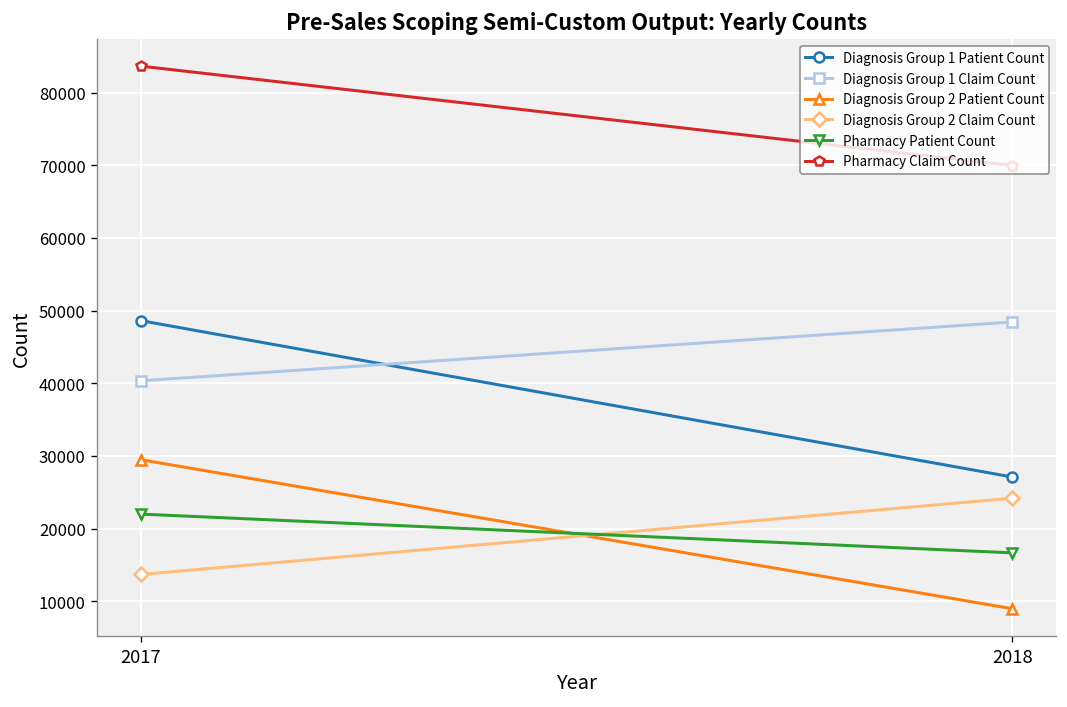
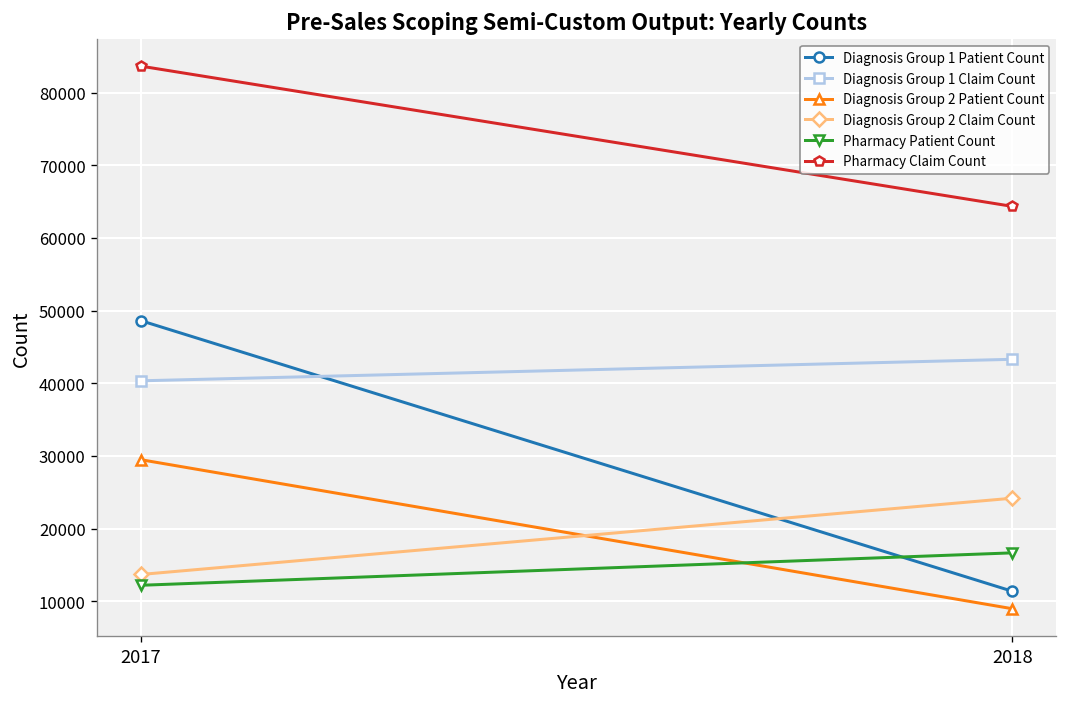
Pharmacy Patient Count, 2017: 22000 -> 12000
Diagnosis Group 1 Patient Count, 2018: 27000 -> 11000
Diagnosis Group 1 Claim Count, 2018: 48000 -> 43000
Pharmacy Claim Count, 2018: 70000 -> 64000
